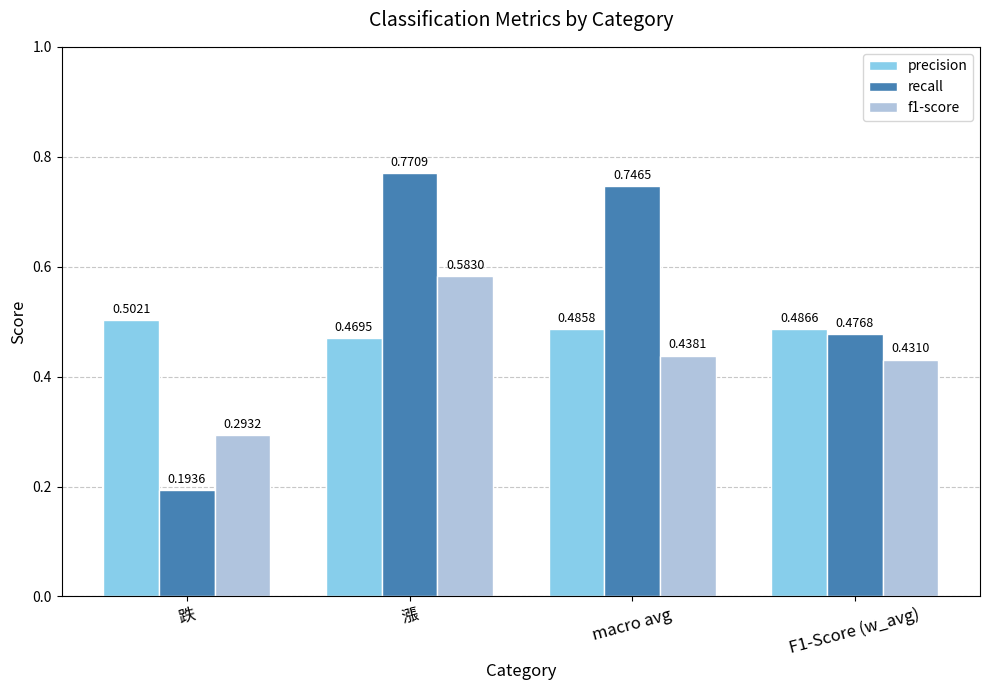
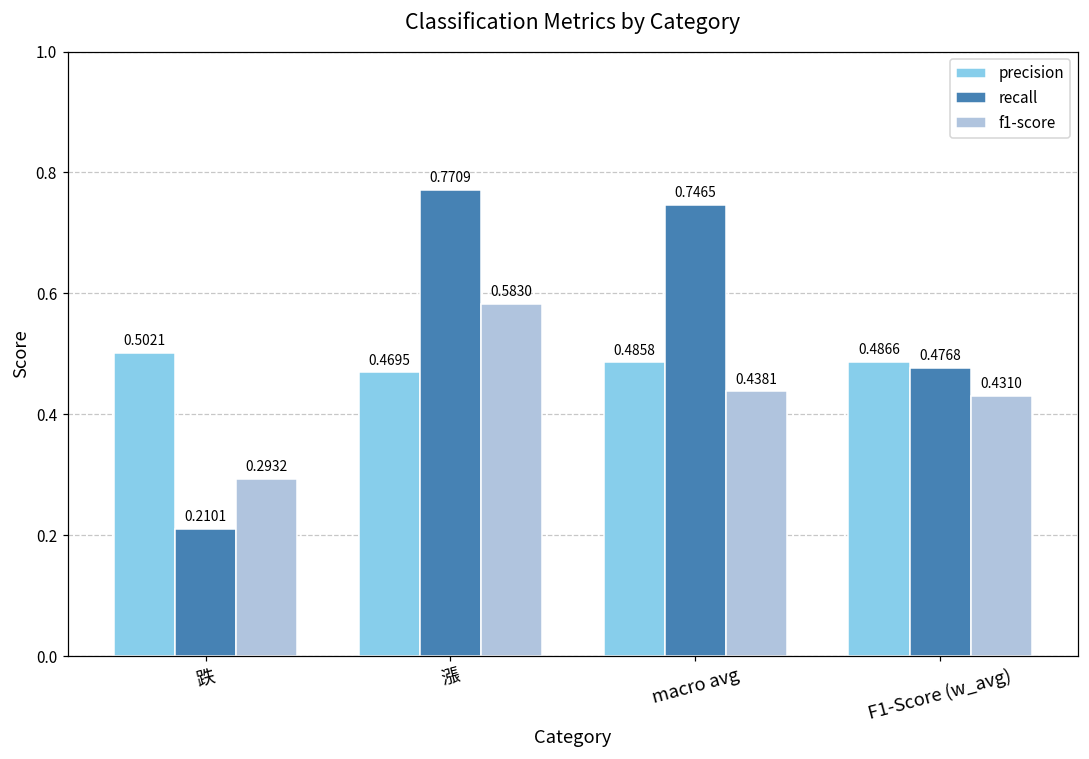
recall, 跌: 0.1936 -> 0.2101
